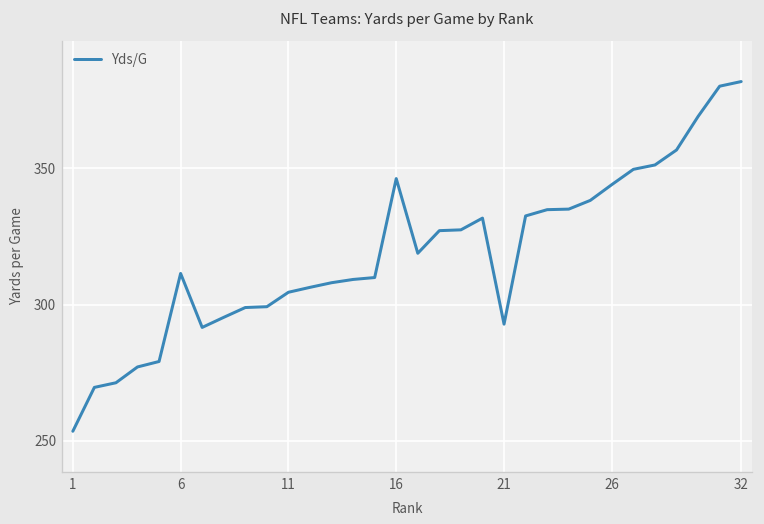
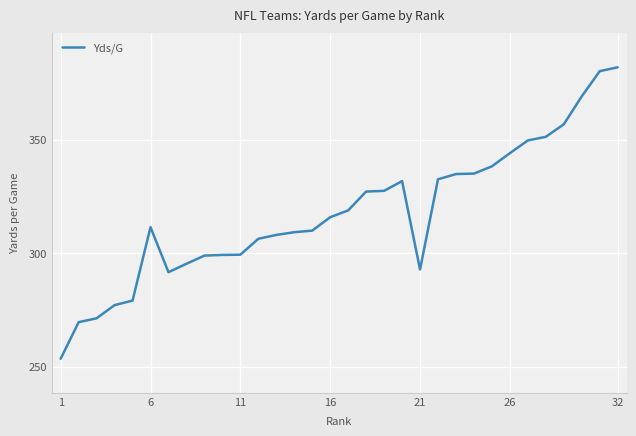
11: 305 -> 299
16: 346 -> 316
